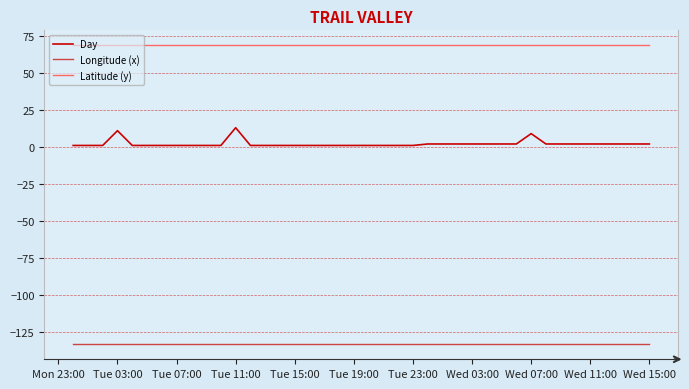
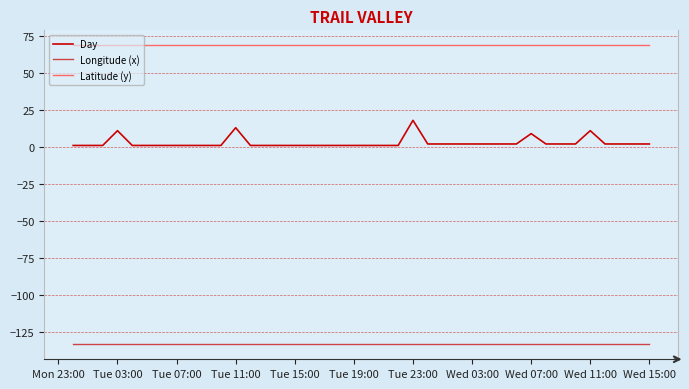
Day, Tue 23:00: 1 -> 18
Day, Wed 11:00: 2 -> 11
